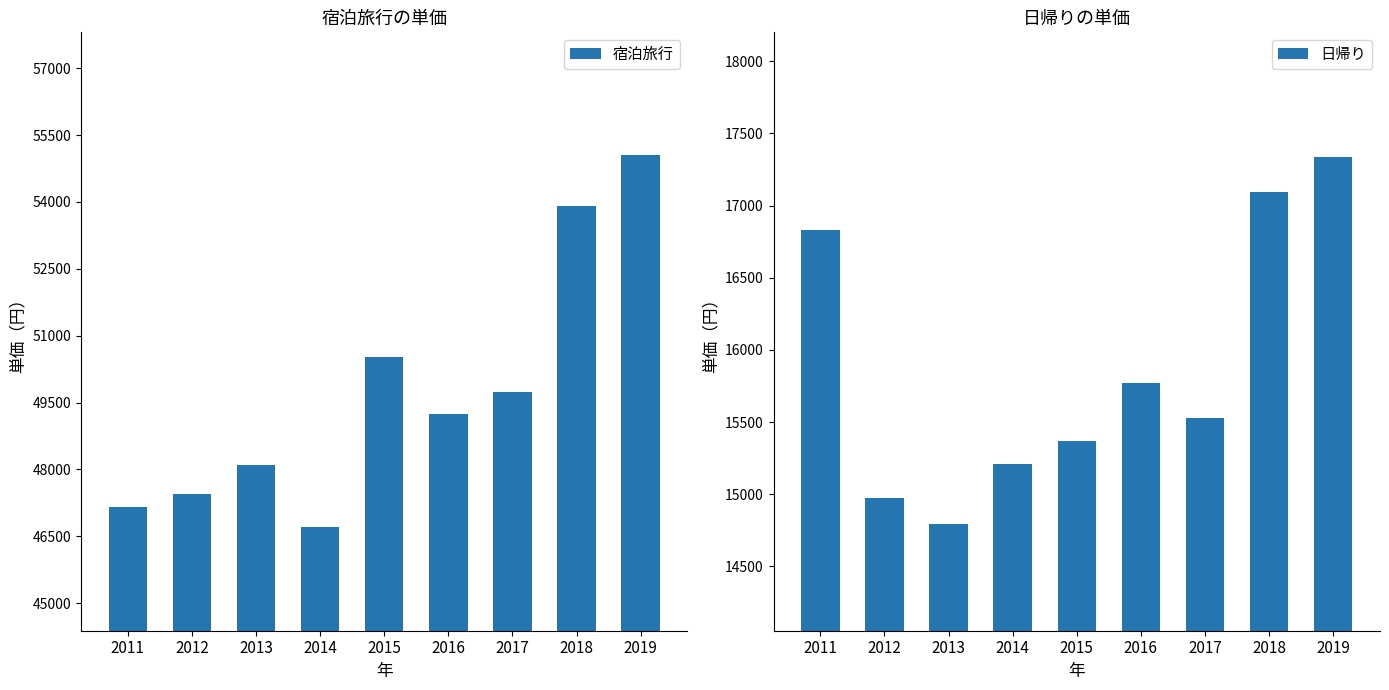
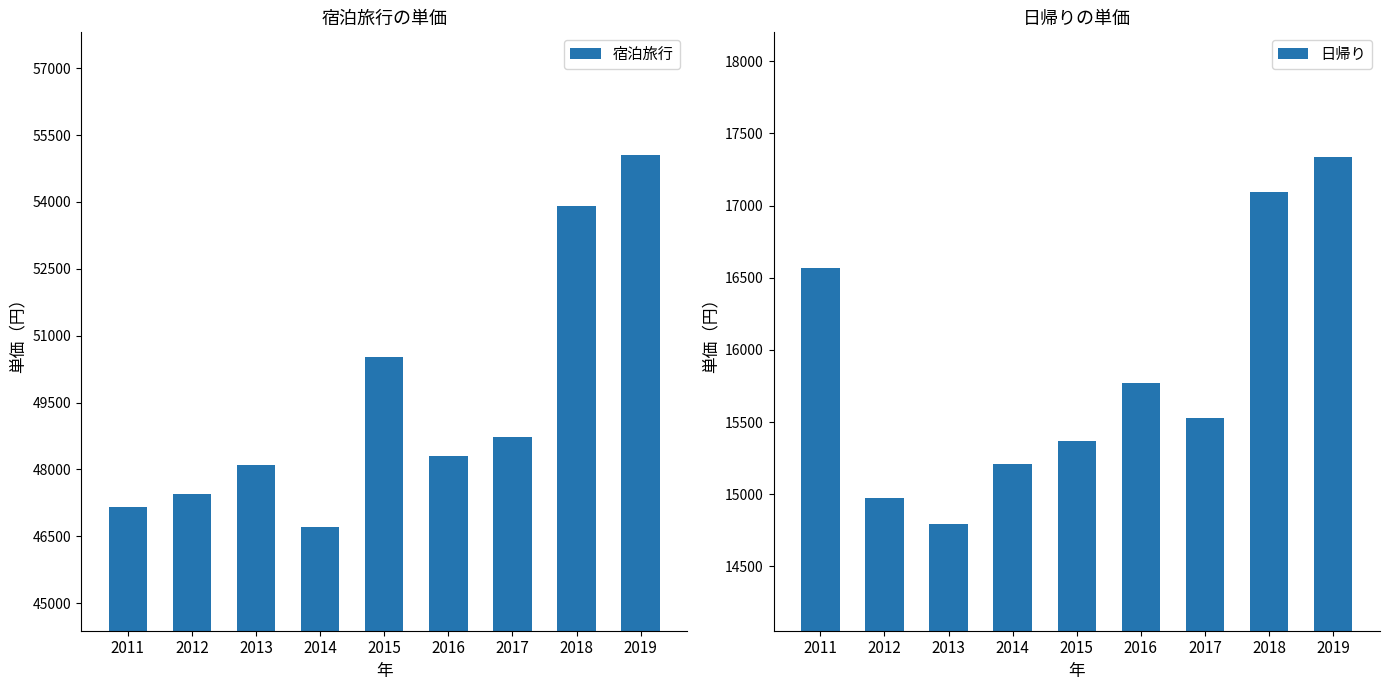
宿泊旅行の単価, 2016: 49200 -> 48300
宿泊旅行の単価, 2017: 49700 -> 48700
日帰りの単価, 2011: 16830 -> 16570
